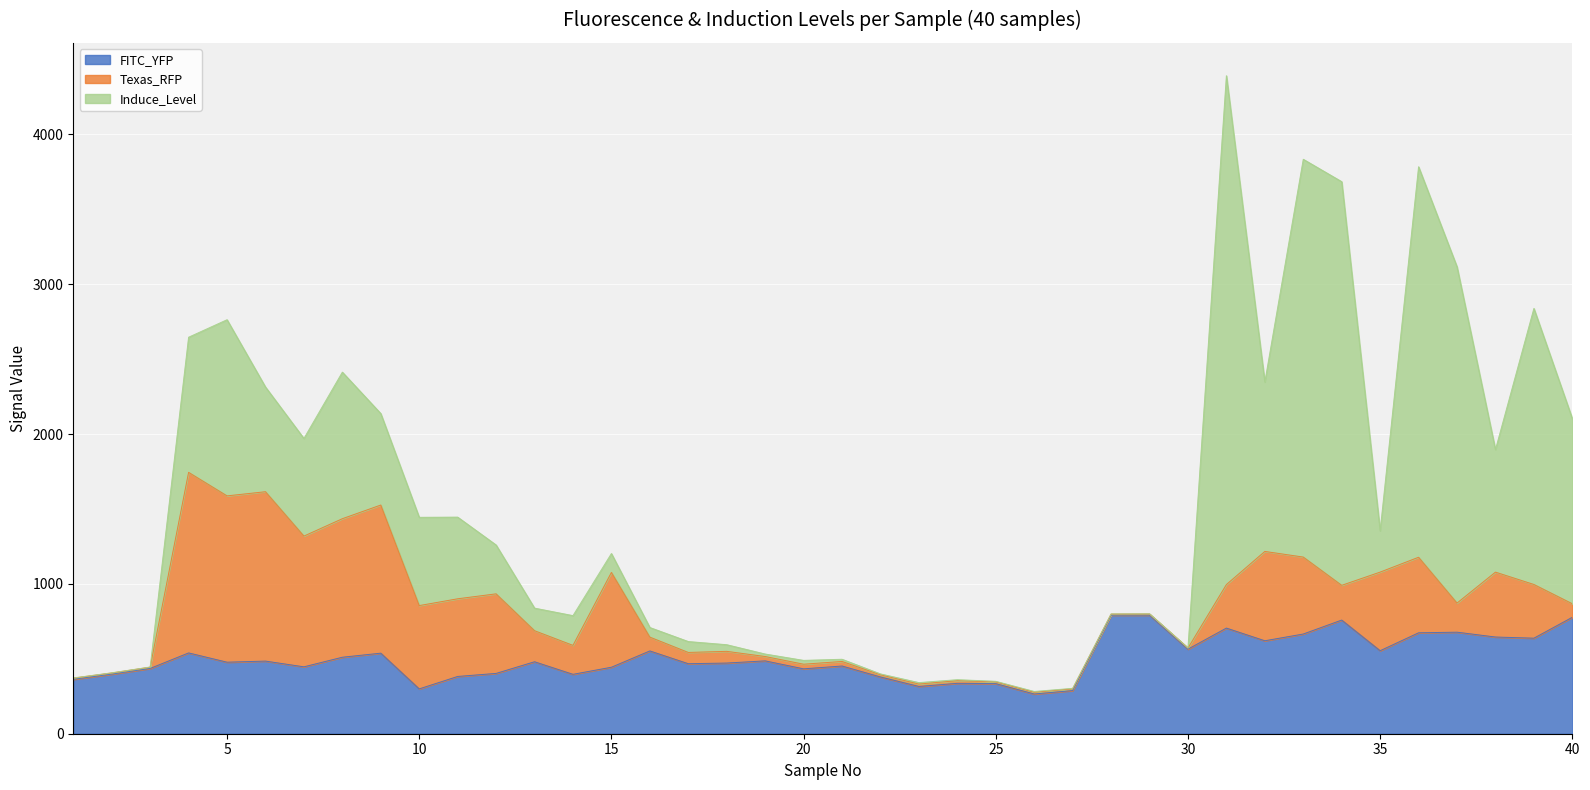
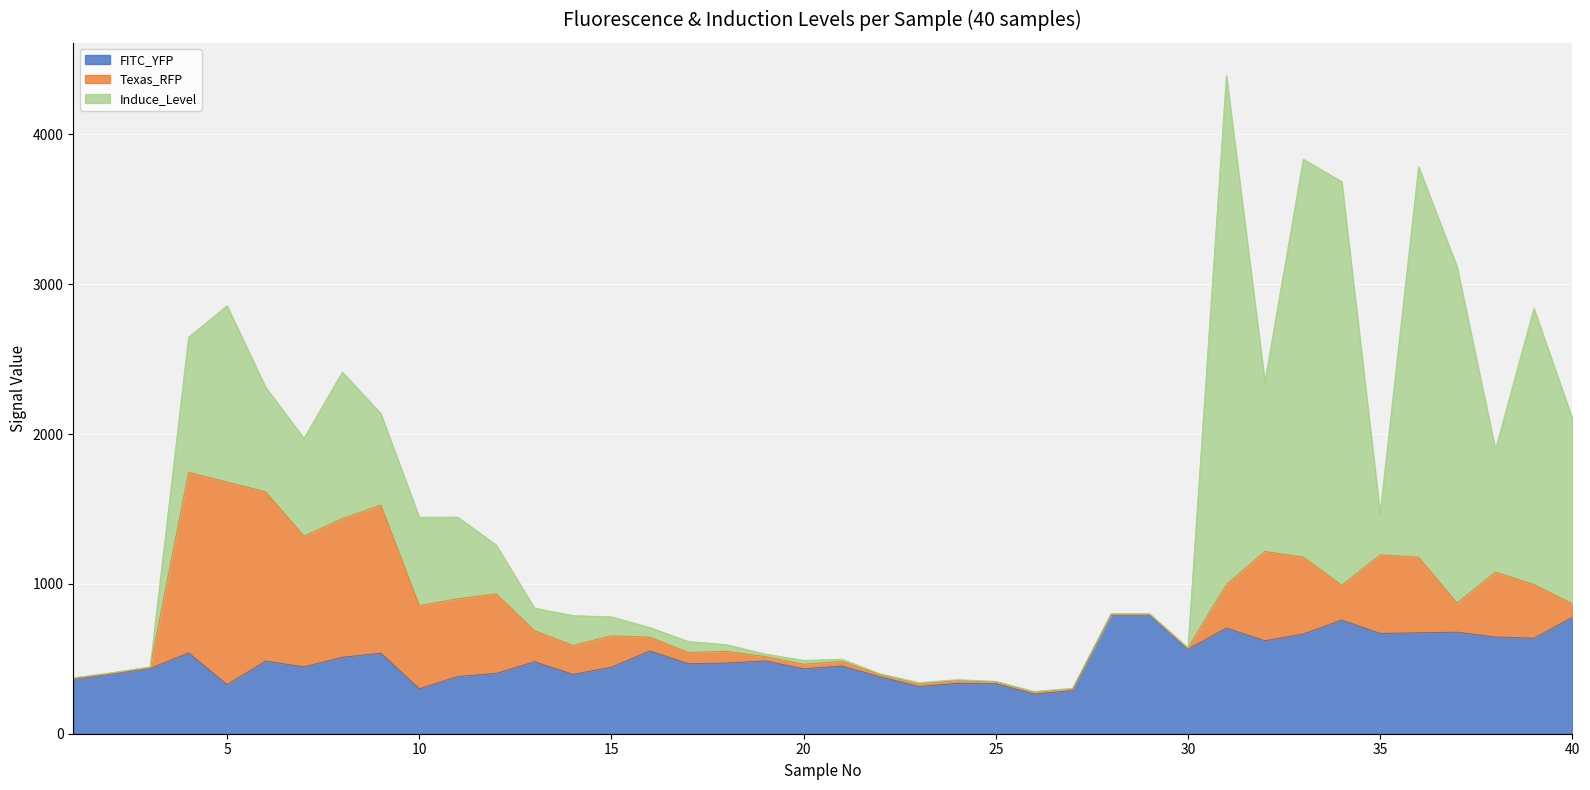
FITC_YFP, 5: 480 -> 330
Texas_RFP, 5: 1110 -> 1350
Texas_RFP, 15: 630 -> 210
FITC_YFP, 35: 550 -> 670
